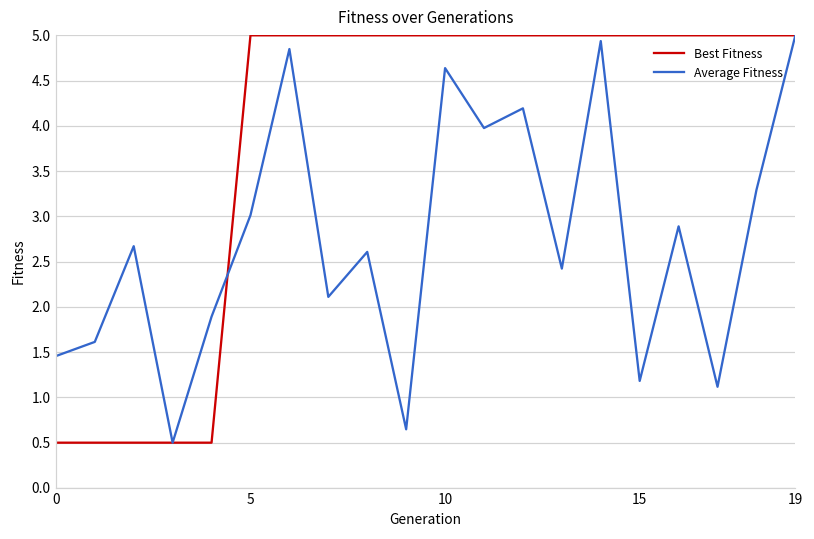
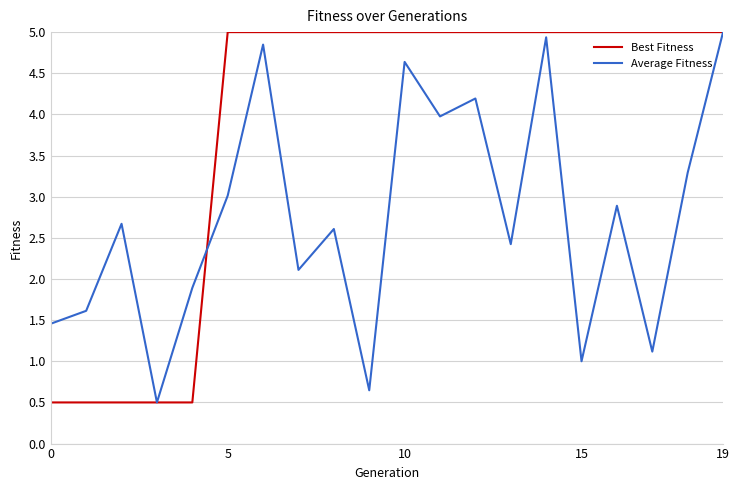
Average Fitness, 15: 1.2 -> 1.0
